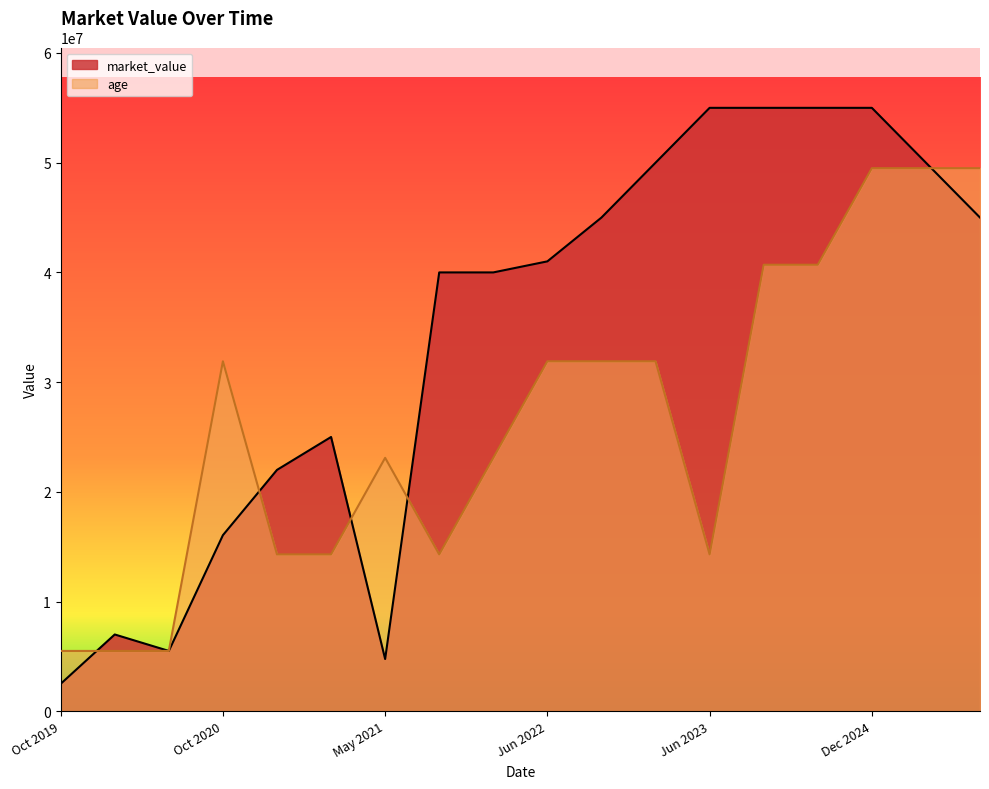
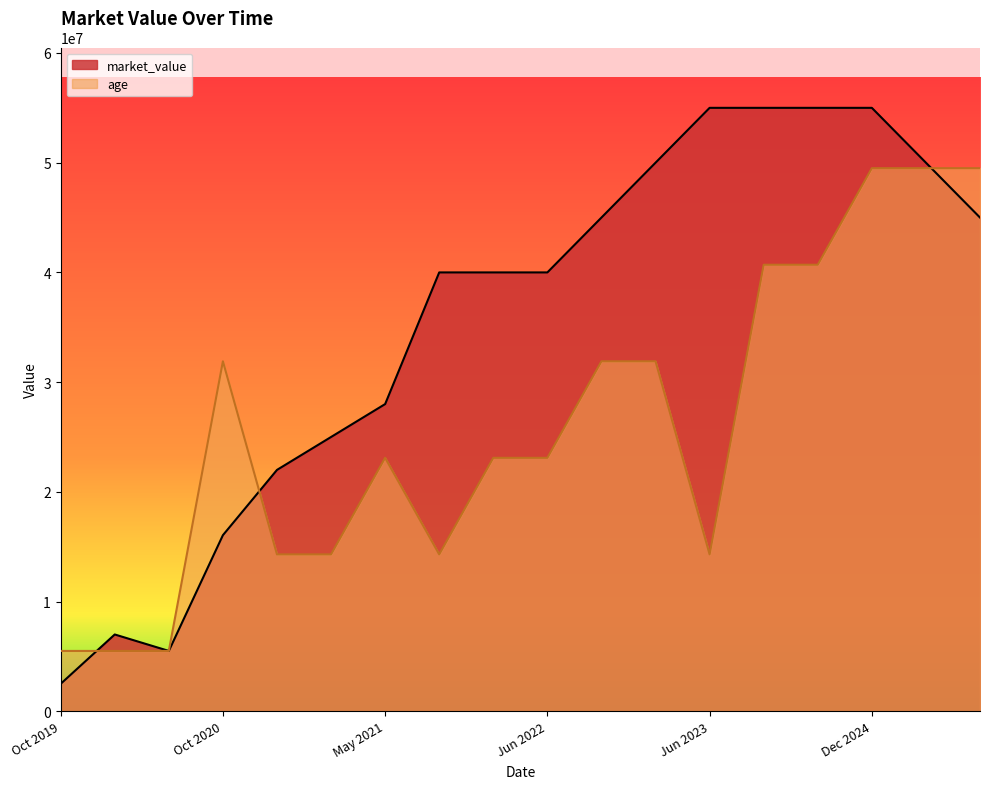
market_value, May 2021: 4800000 -> 28000000
market_value, Jun 2022: 41000000 -> 40000000
age, Jun 2022: 31900000 -> 23100000
